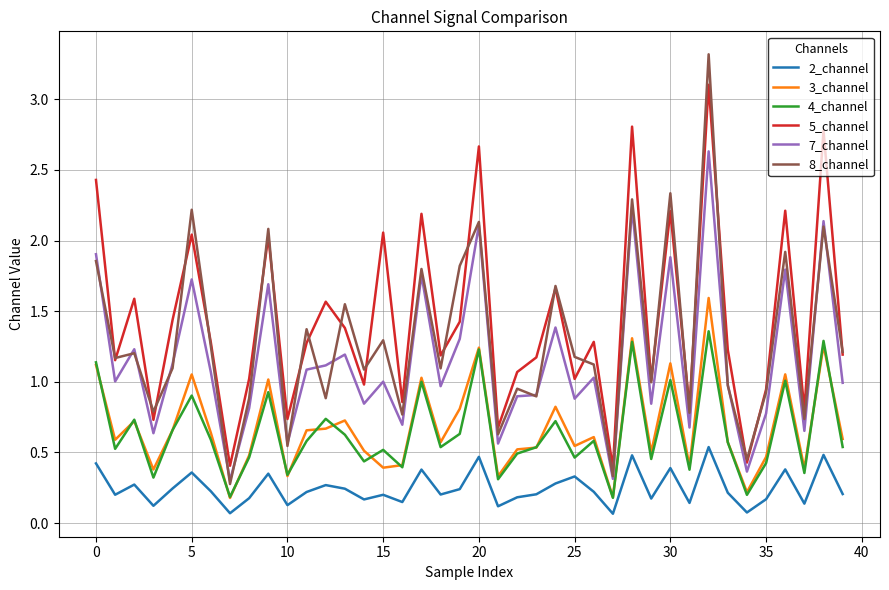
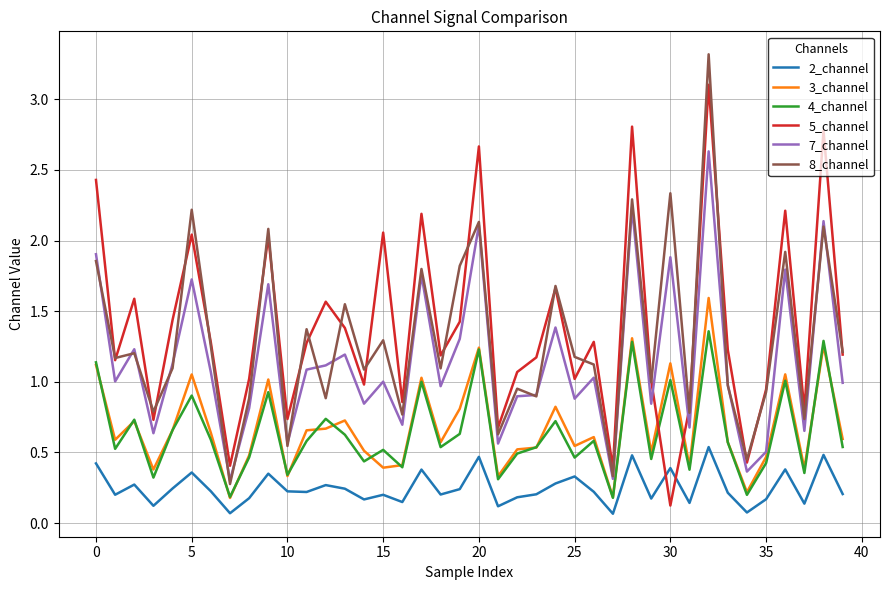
2_channel, 10: 0.13 -> 0.22
5_channel, 30: 2.21 -> 0.12
7_channel, 35: 0.78 -> 0.50
